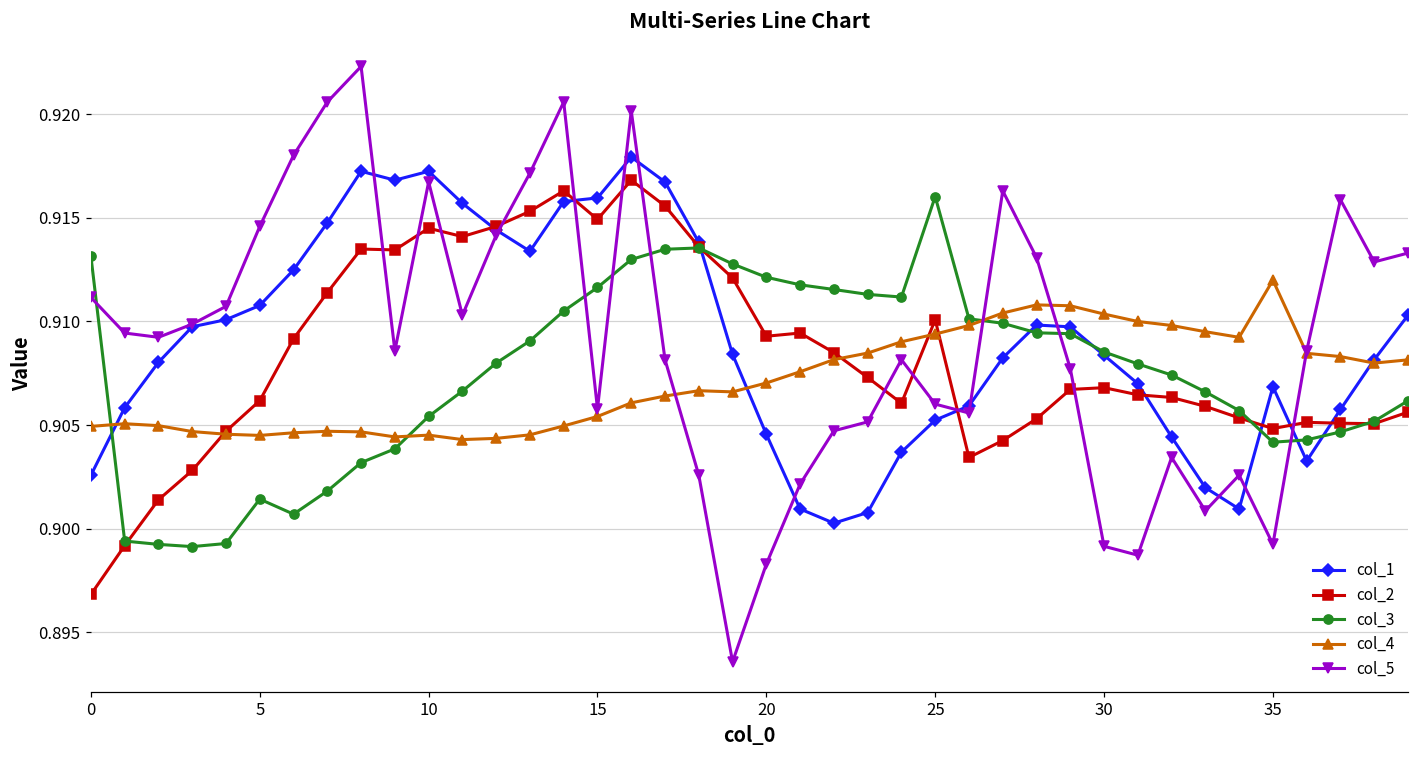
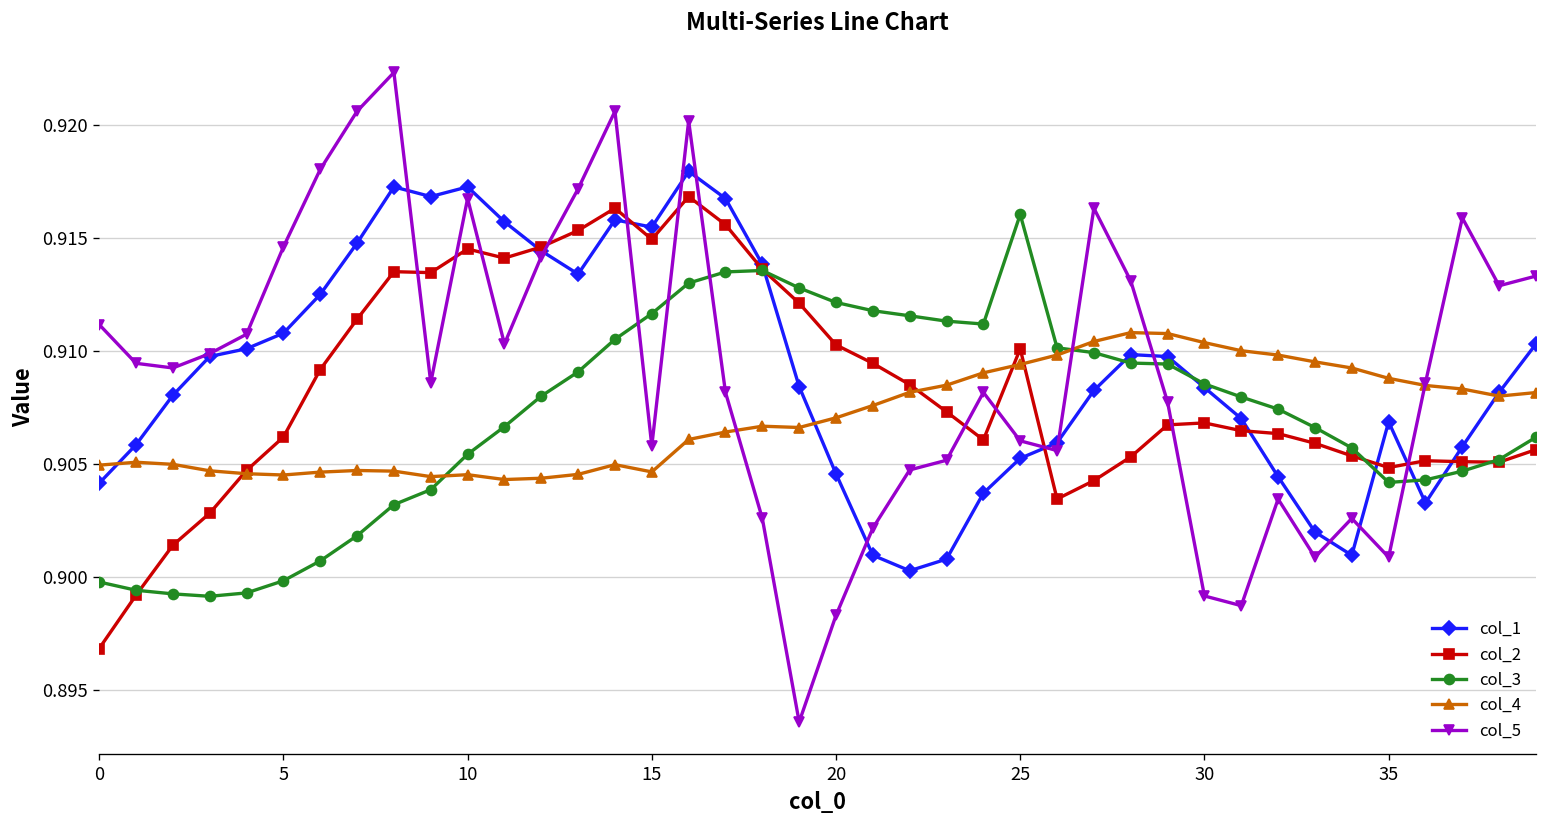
col_1, 0: 0.9026 -> 0.9041
col_3, 0: 0.9132 -> 0.8998
col_3, 5: 0.9014 -> 0.8998
col_1, 15: 0.9160 -> 0.9155
col_4, 15: 0.9054 -> 0.9046
col_2, 20: 0.9093 -> 0.9103
col_4, 35: 0.9120 -> 0.9088
col_5, 35: 0.8992 -> 0.9009
